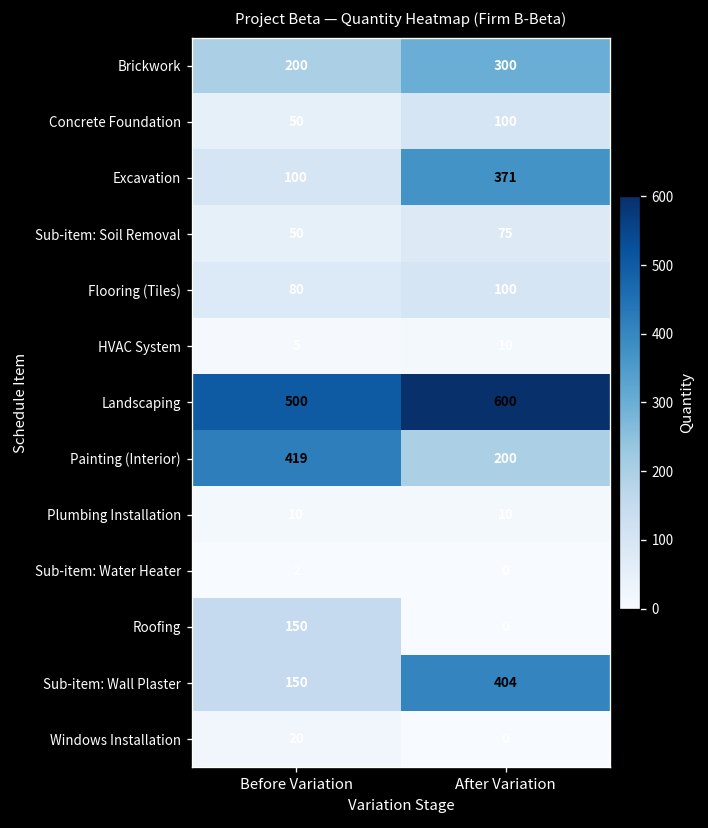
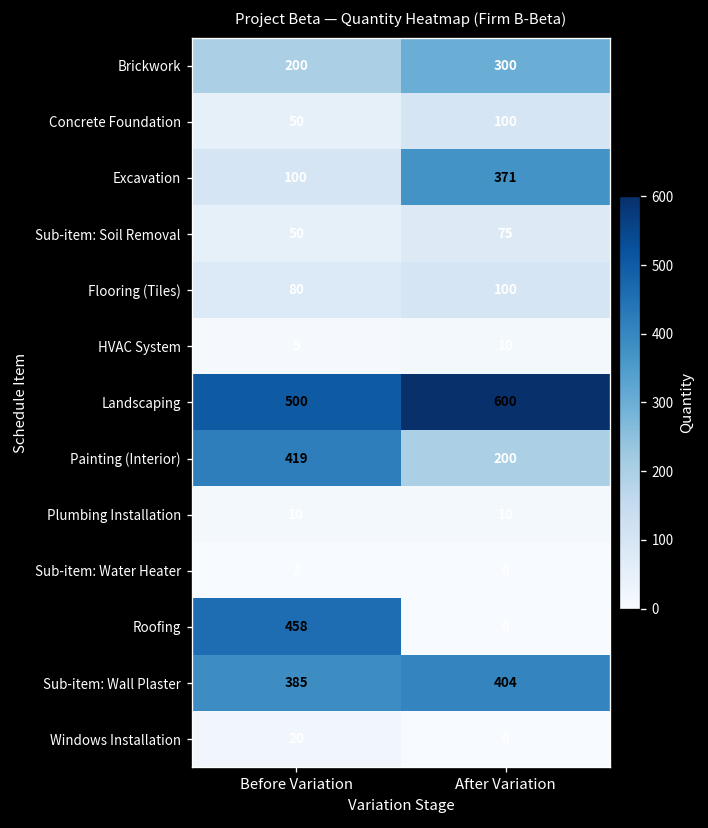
Roofing, Before Variation: 150 -> 458
Sub-item: Wall Plaster, Before Variation: 150 -> 385
